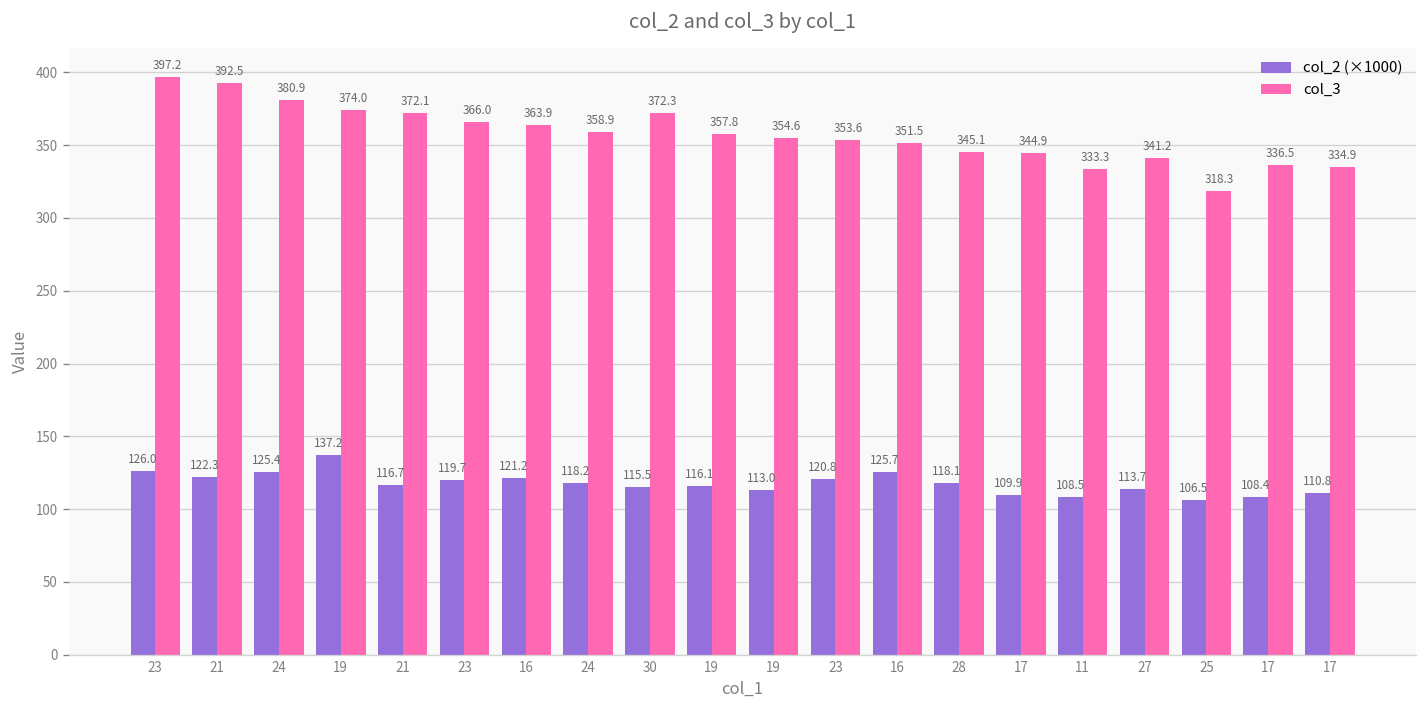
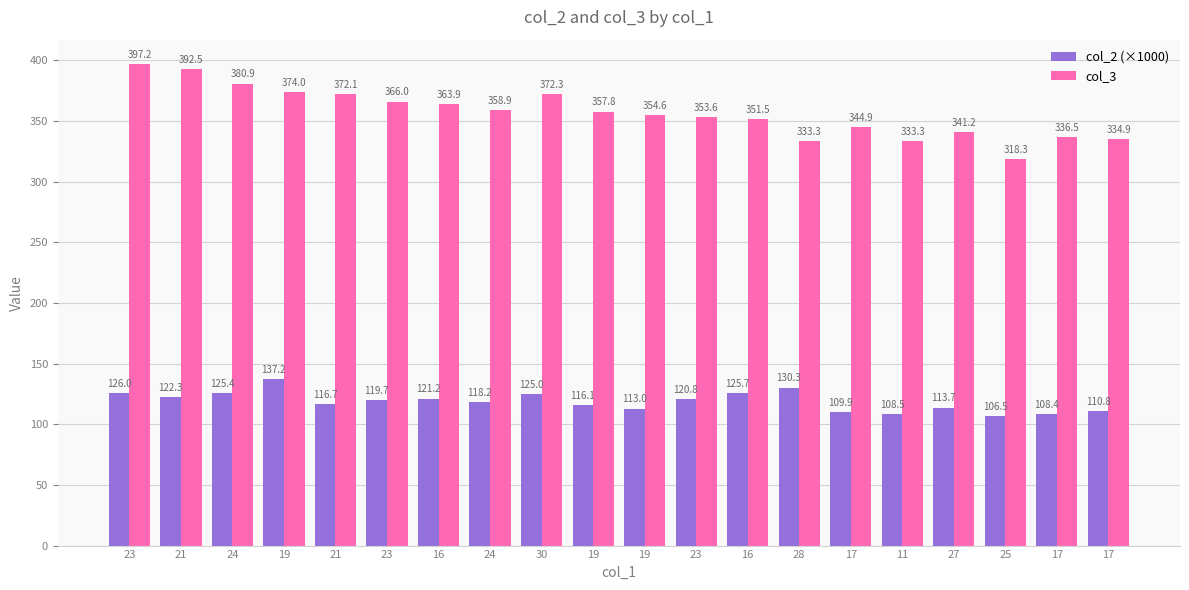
col_2 (×1000), 30: 115.5 -> 125.0
col_2 (×1000), 28: 118.1 -> 130.3
col_3, 28: 345.1 -> 333.3
